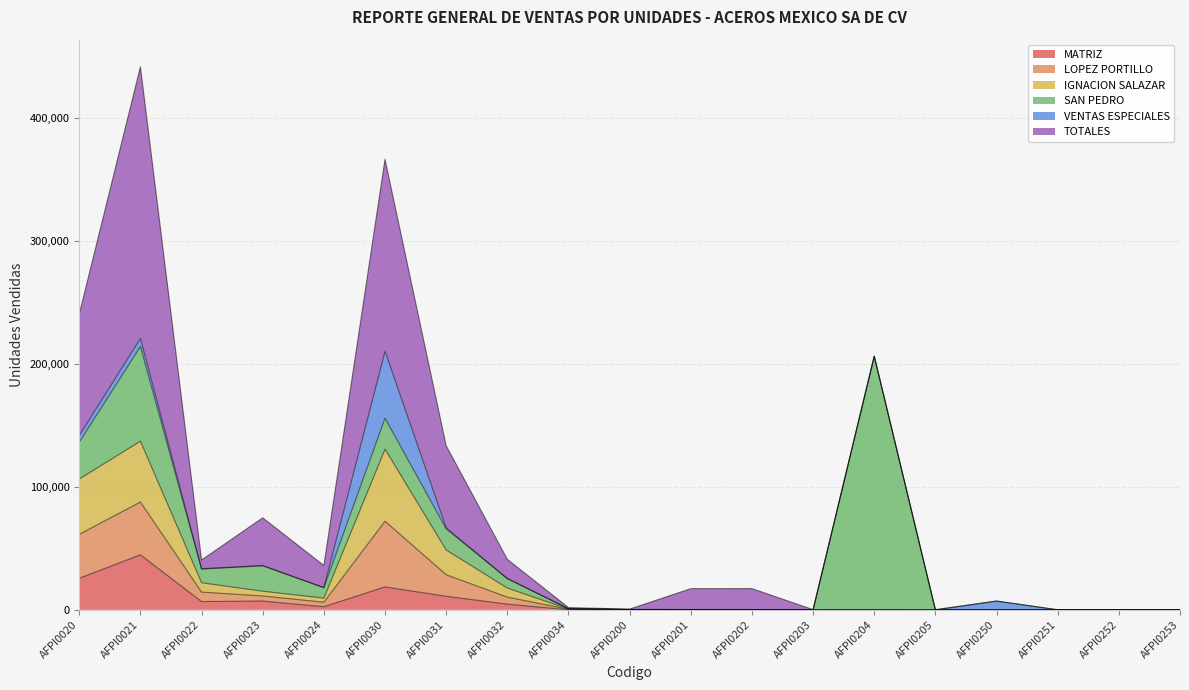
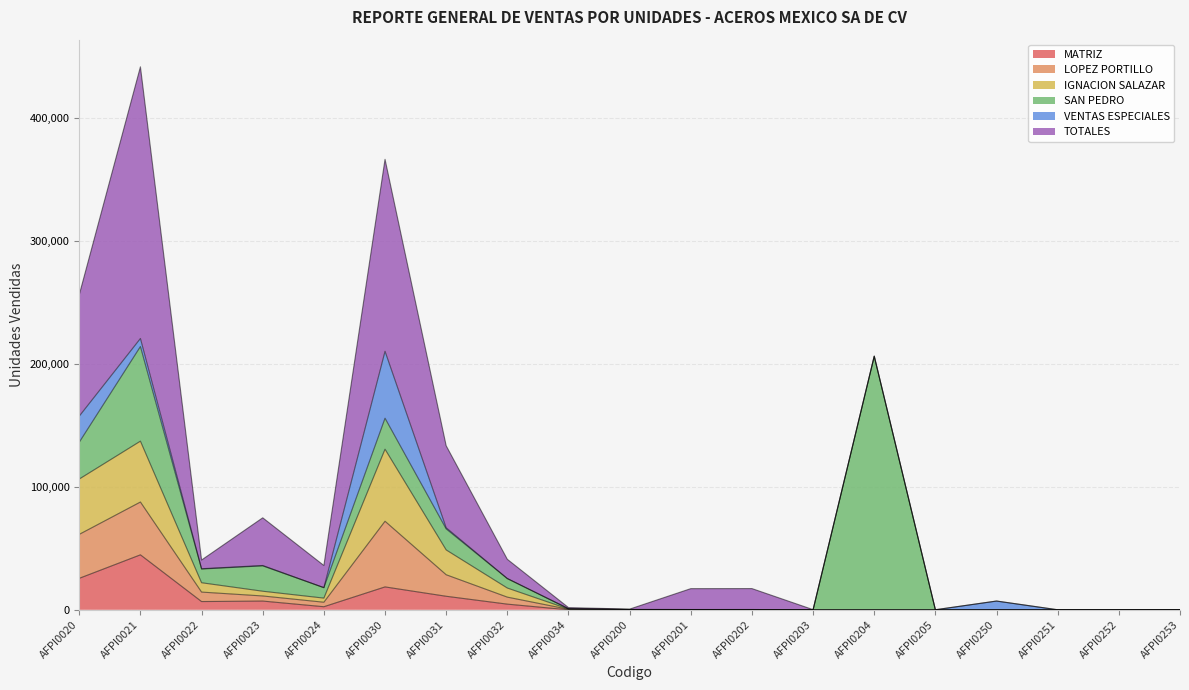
VENTAS ESPECIALES, AFPI0020: 5,000 -> 21,000
